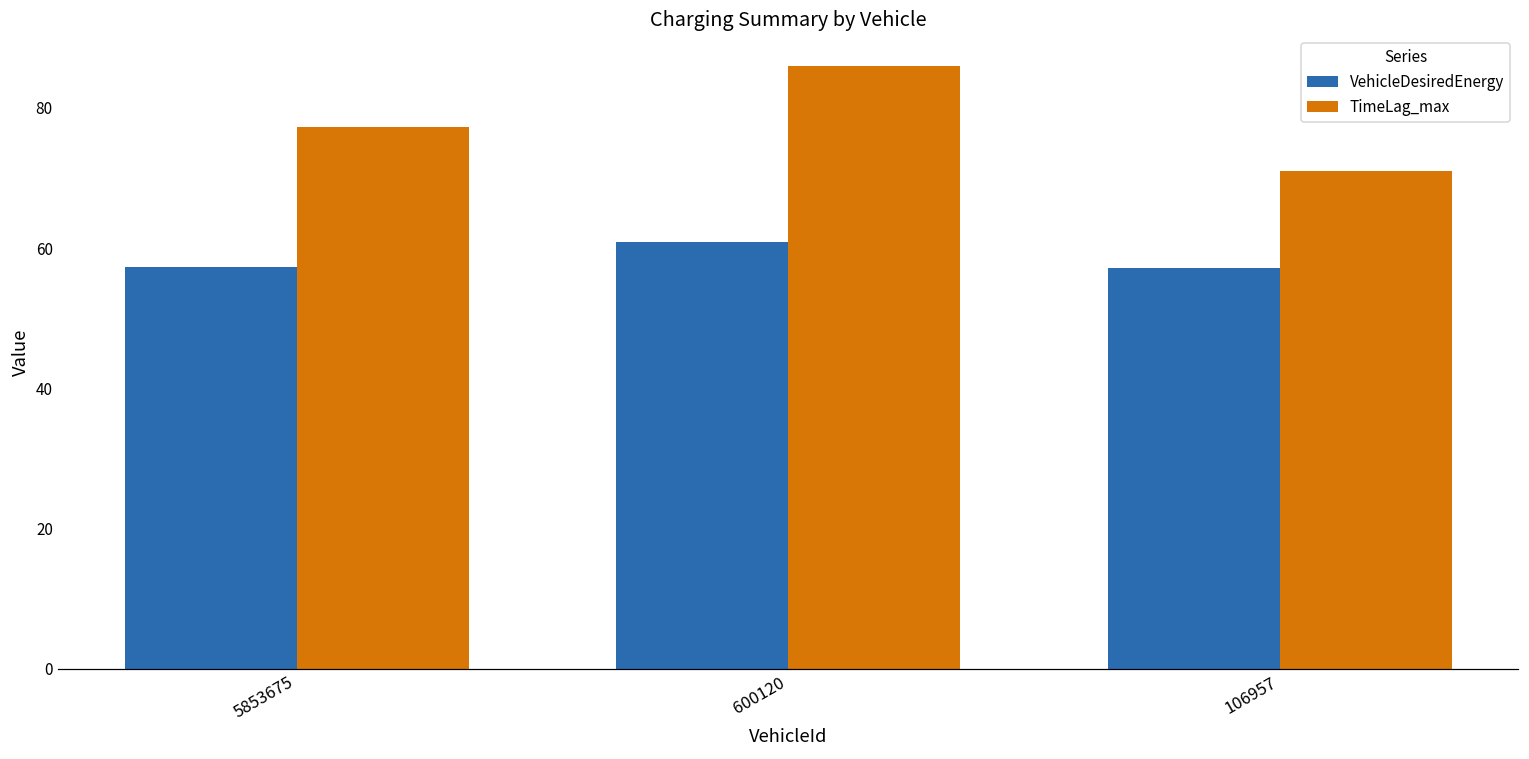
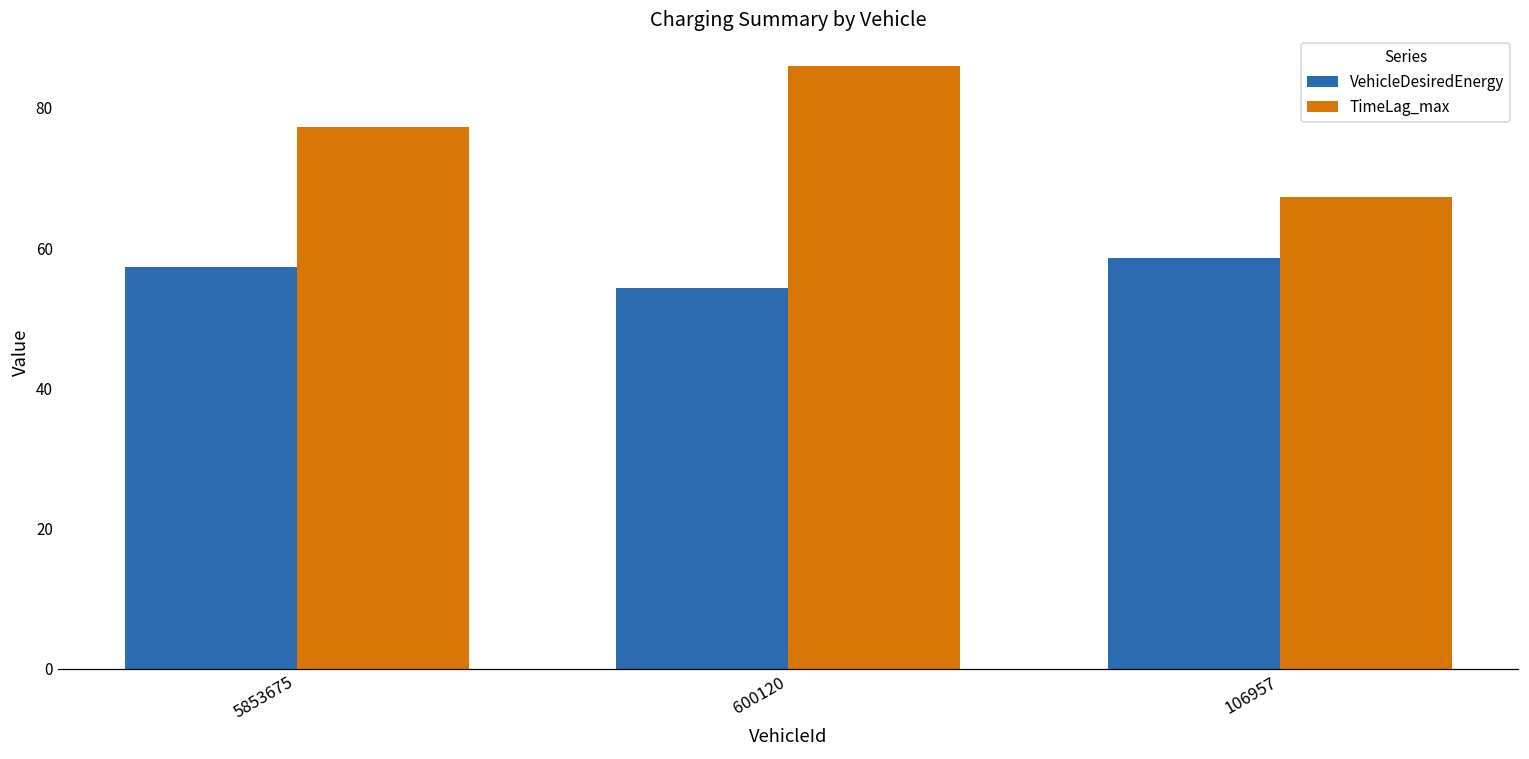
VehicleDesiredEnergy, 600120: 61 -> 54
VehicleDesiredEnergy, 106957: 57 -> 59
TimeLag_max, 106957: 71 -> 67
